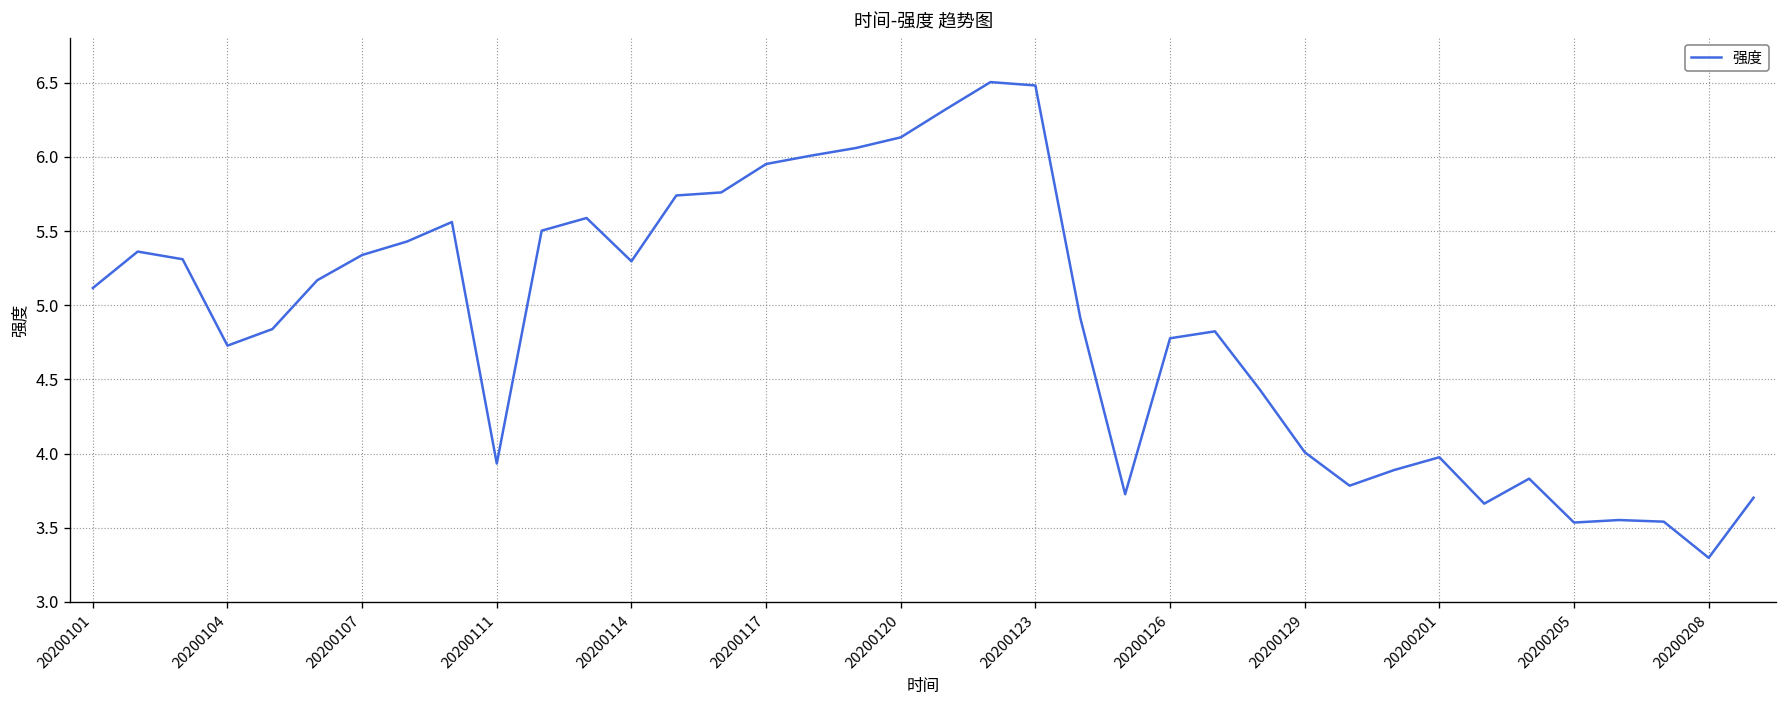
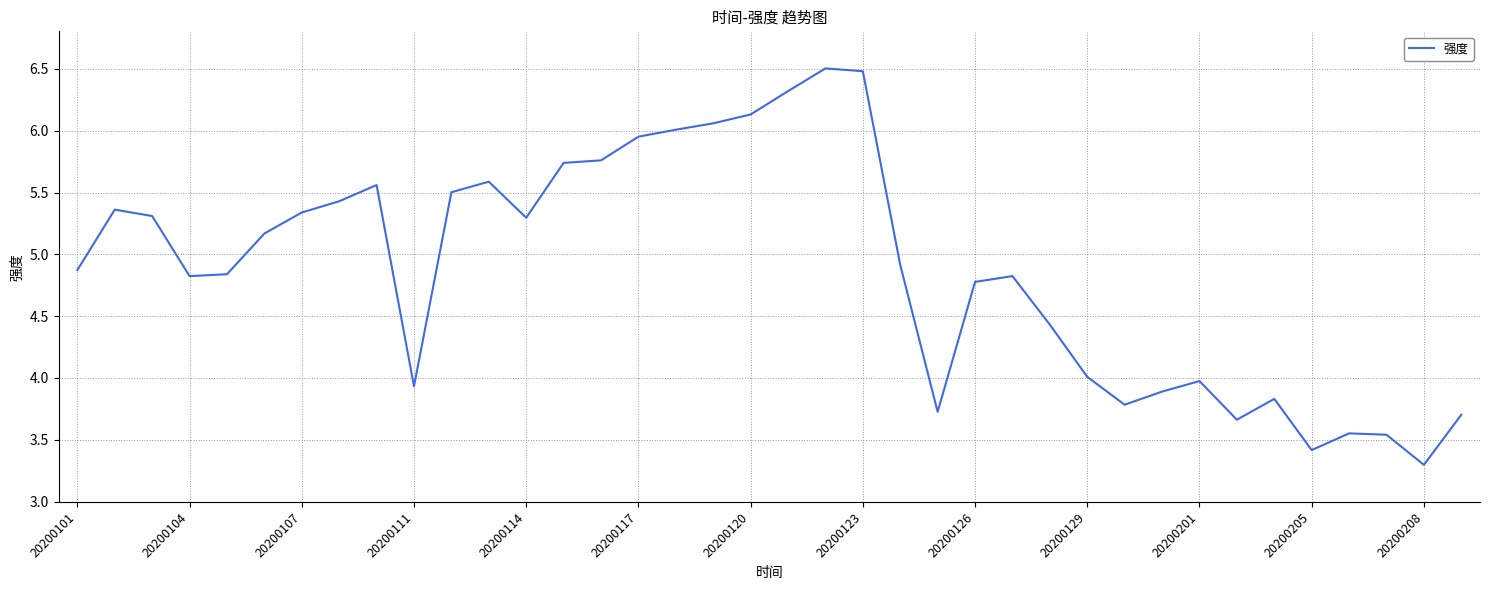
20200101: 5.12 -> 4.87
20200104: 4.73 -> 4.82
20200205: 3.53 -> 3.42
